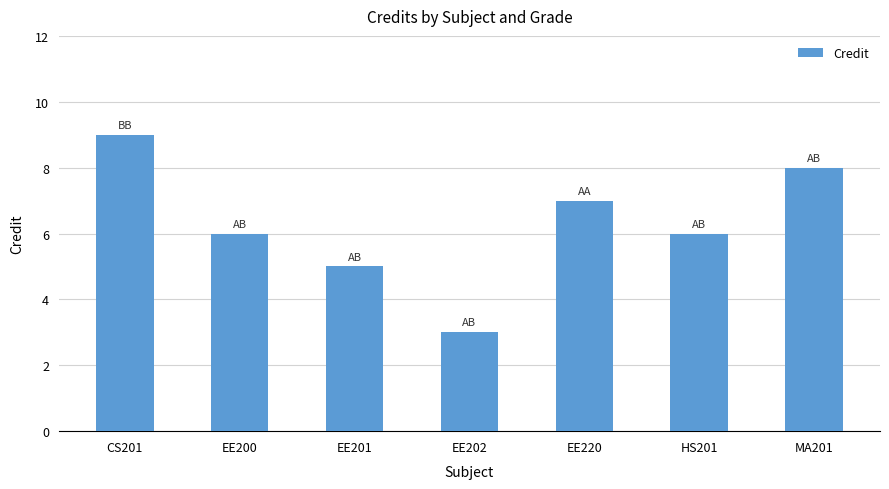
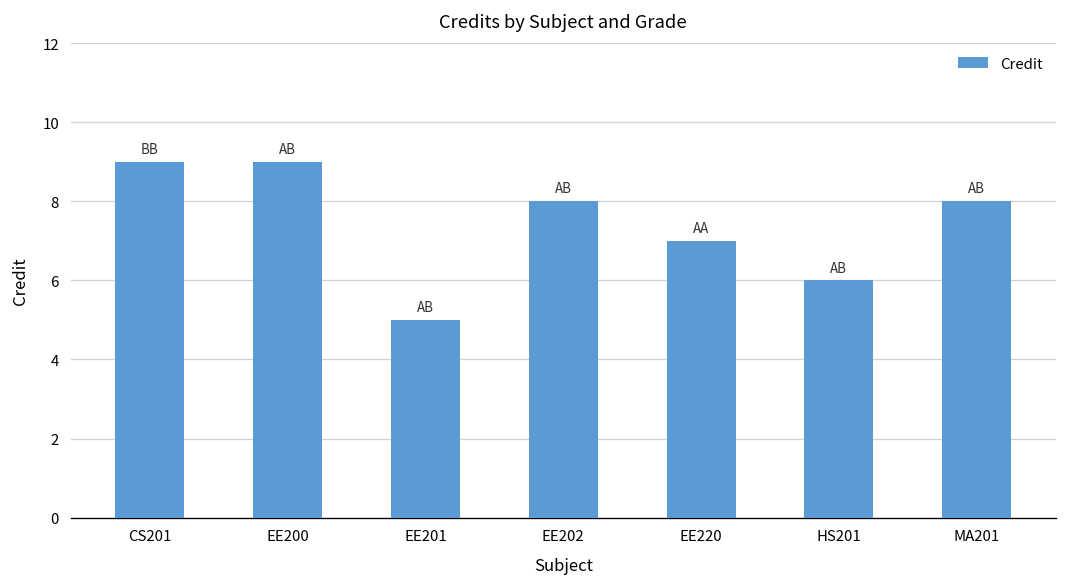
EE200: 6 -> 9
EE202: 3 -> 8
